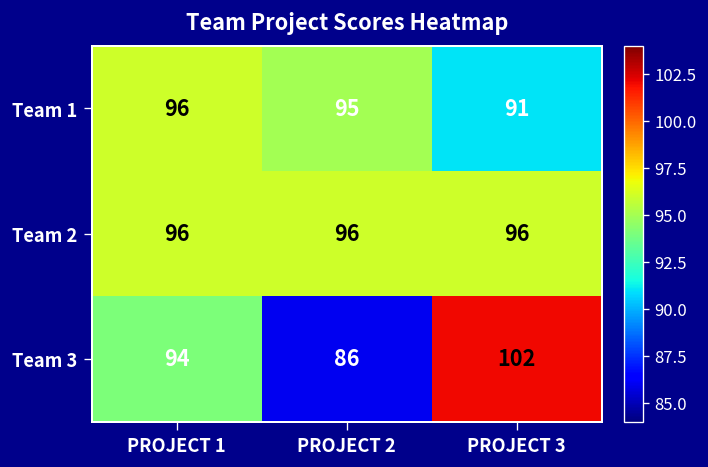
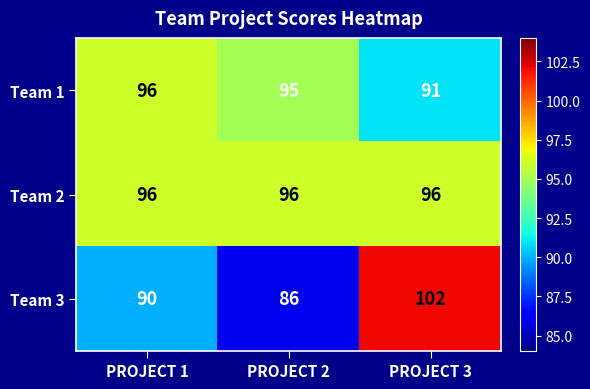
Team 3, PROJECT 1: 94 -> 90
